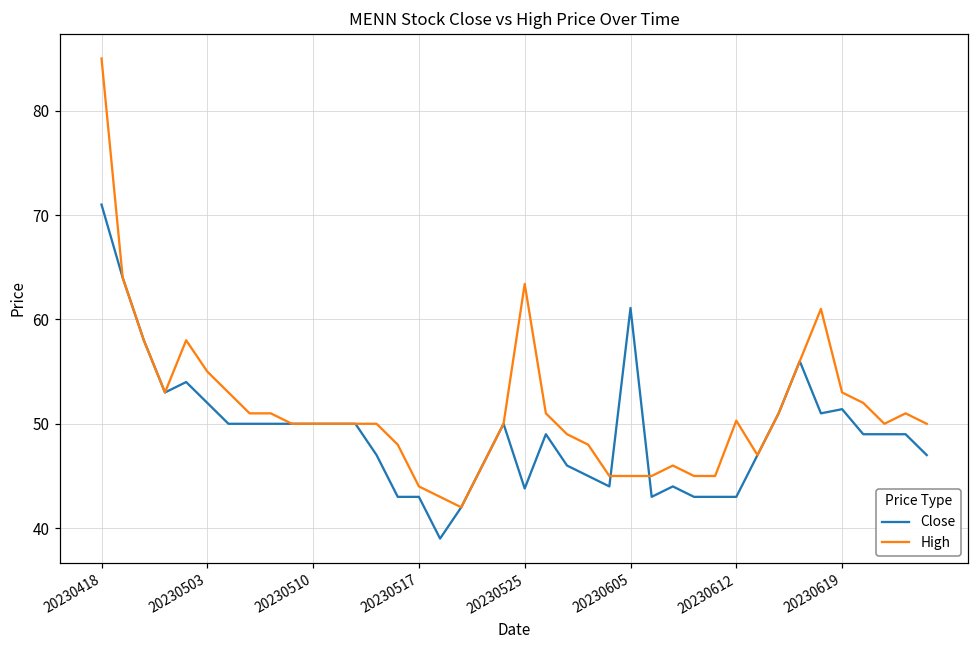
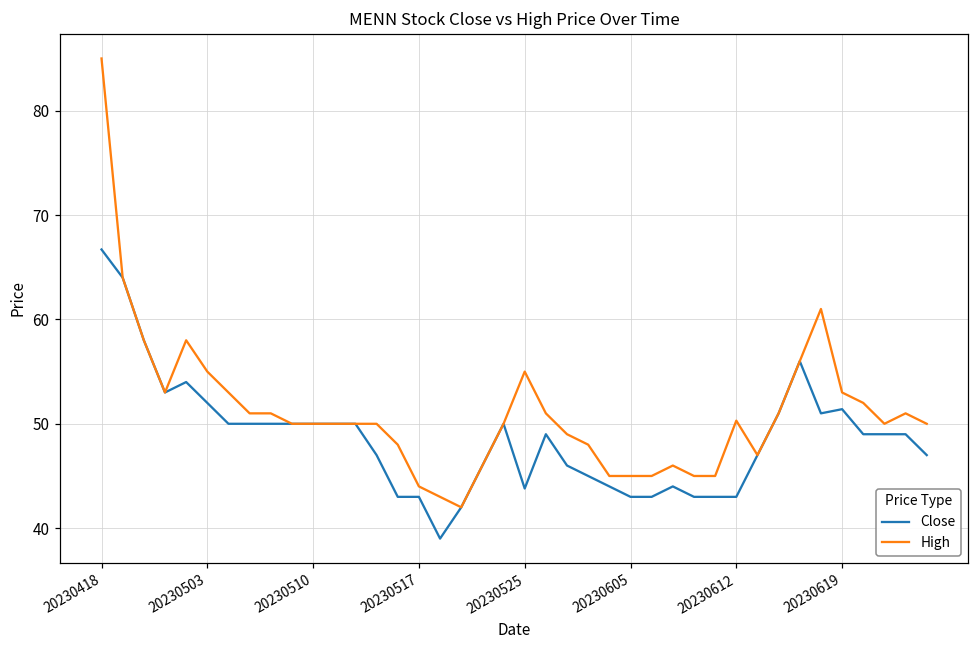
Close, 20230418: 71 -> 67
High, 20230525: 63 -> 55
Close, 20230605: 61 -> 43
